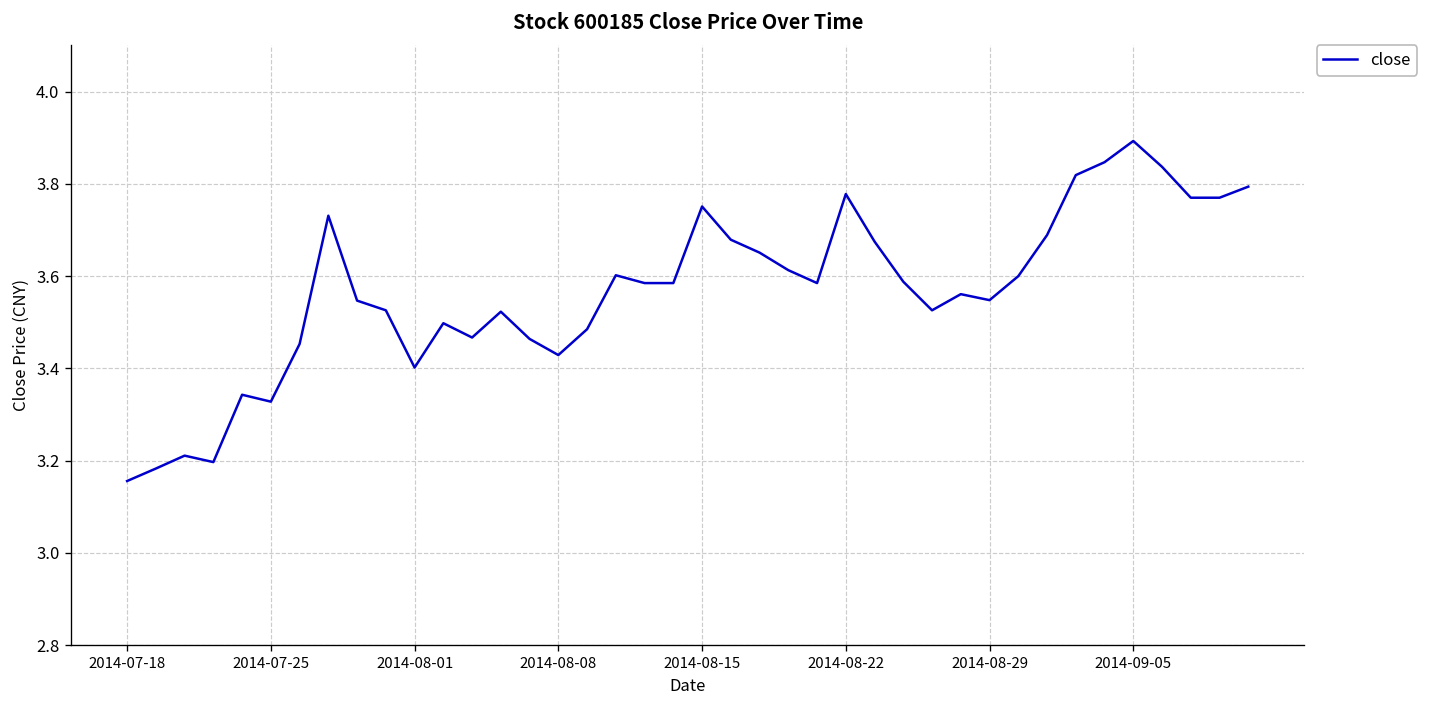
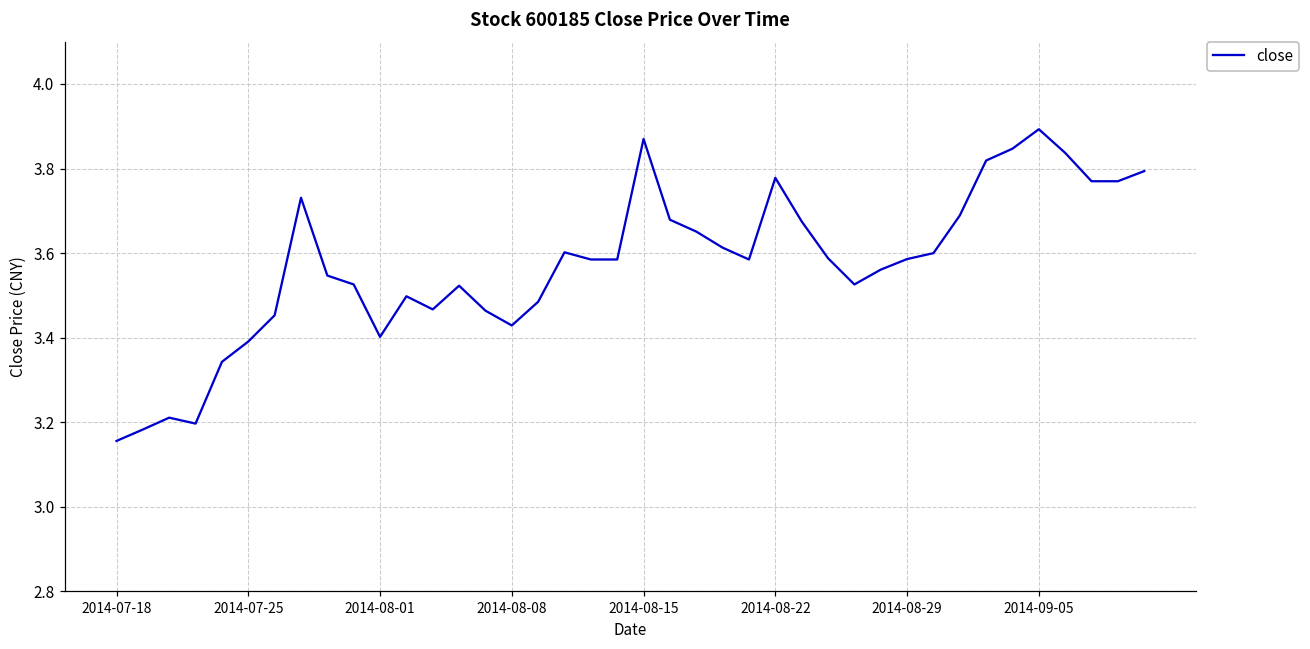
2014-07-25: 3.33 -> 3.39
2014-08-15: 3.75 -> 3.87
2014-08-29: 3.55 -> 3.59
